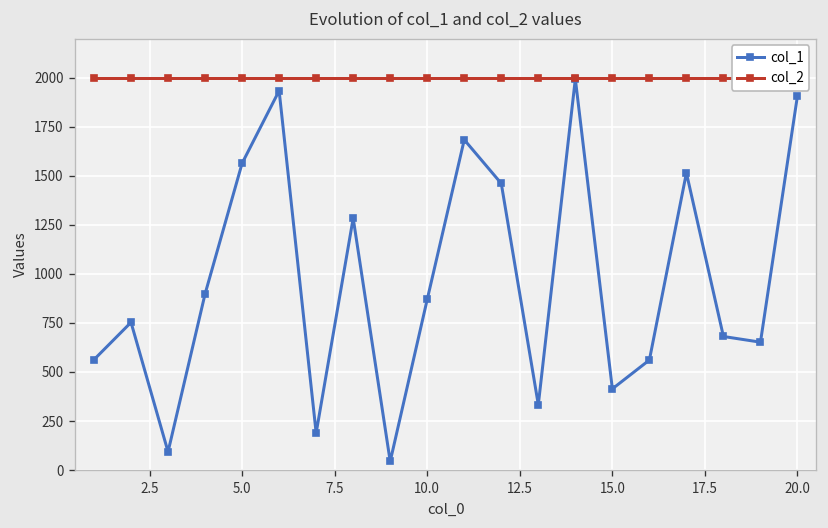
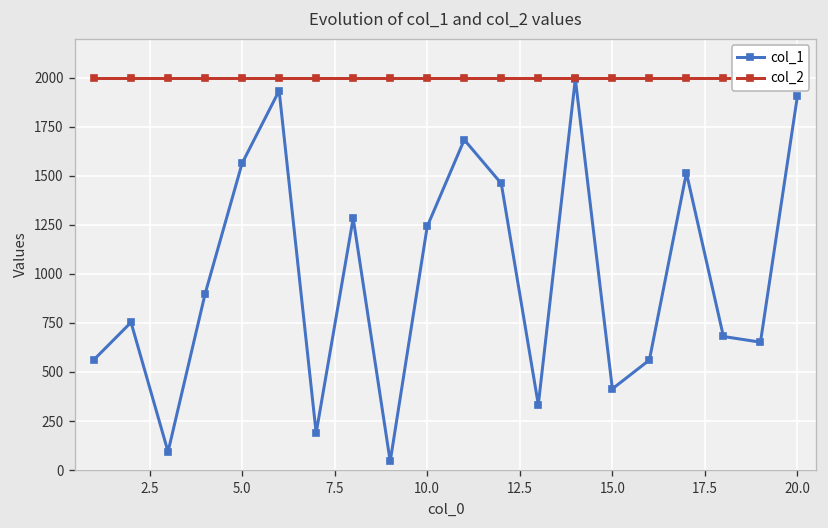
col_1, 10.0: 870 -> 1240
